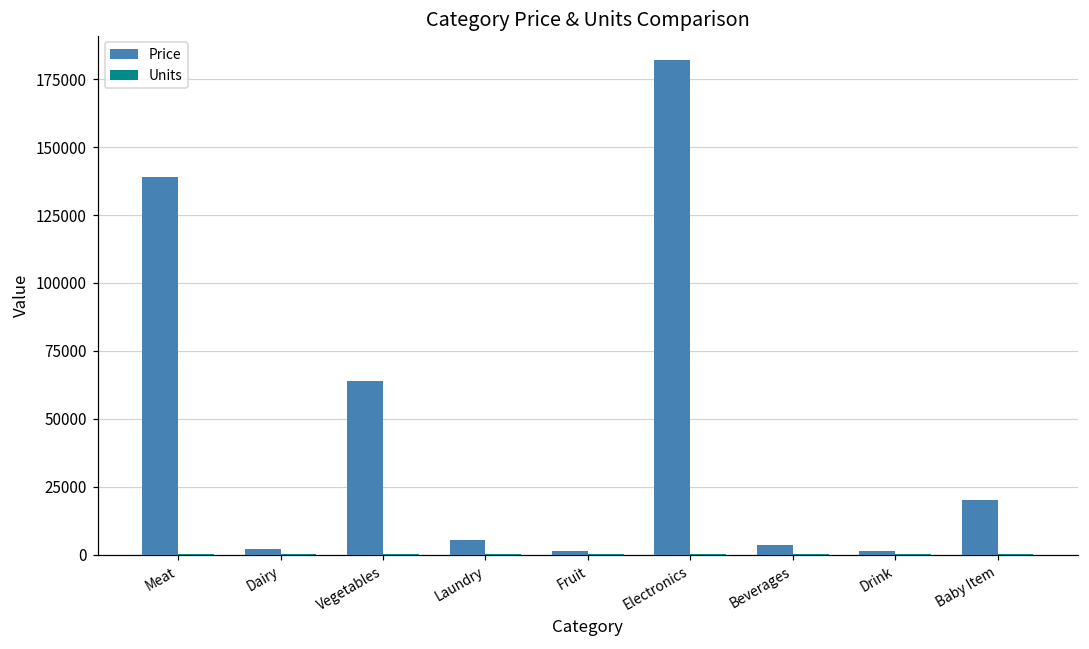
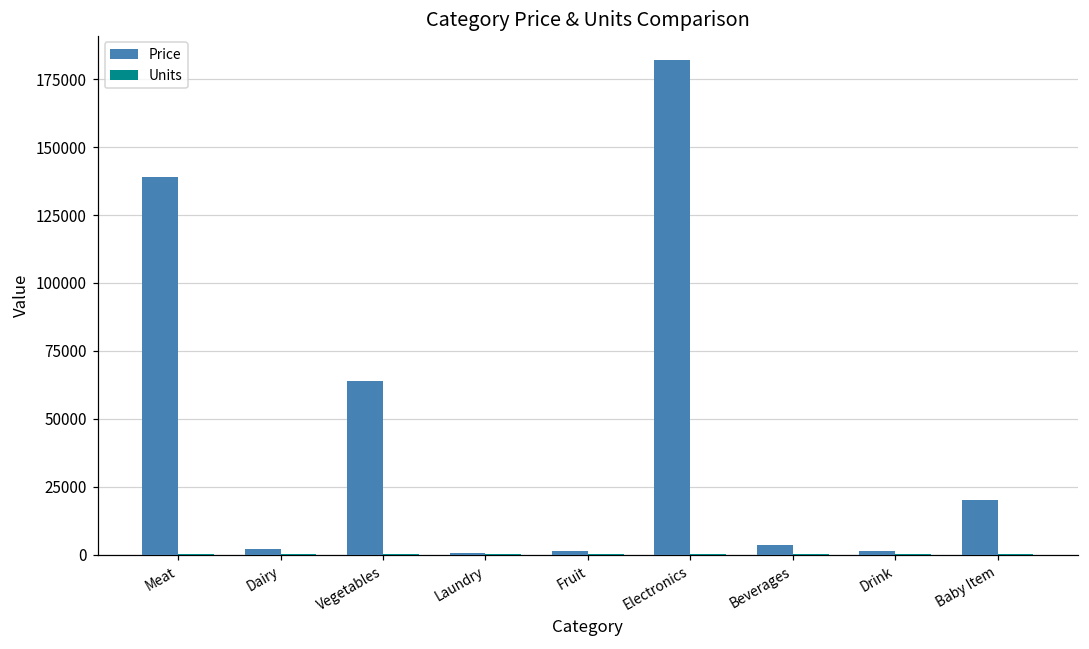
Price, Laundry: 6000 -> 1000
